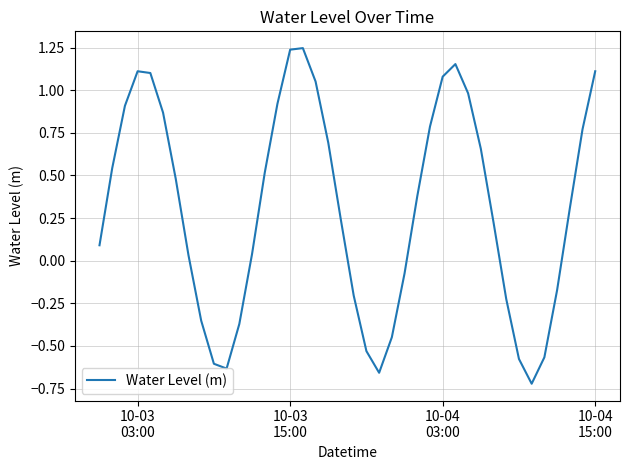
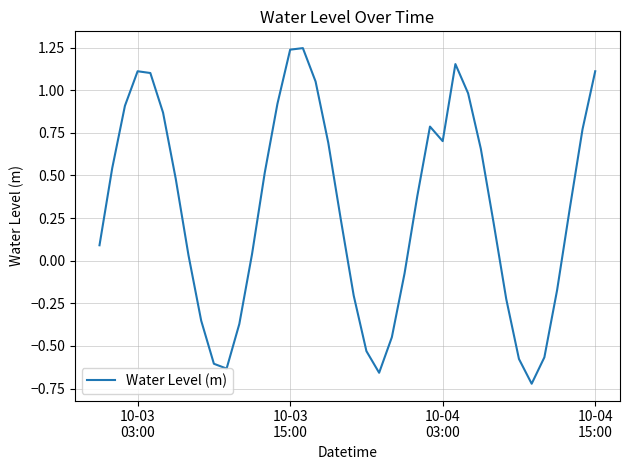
10-04 03:00: 1.08 -> 0.70
